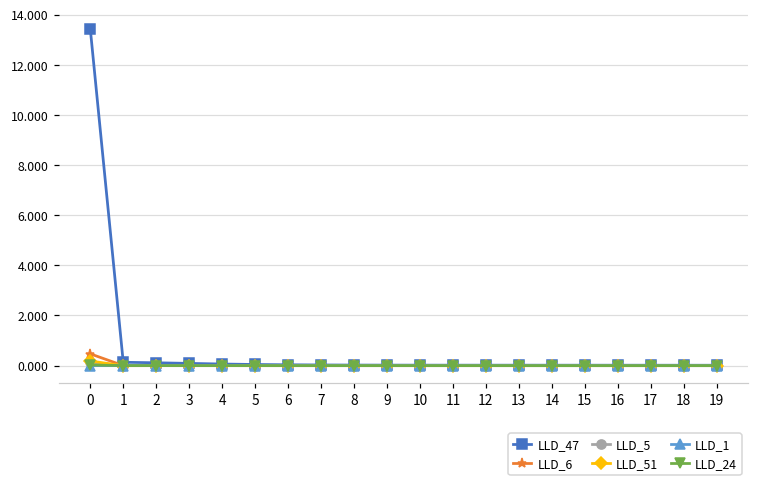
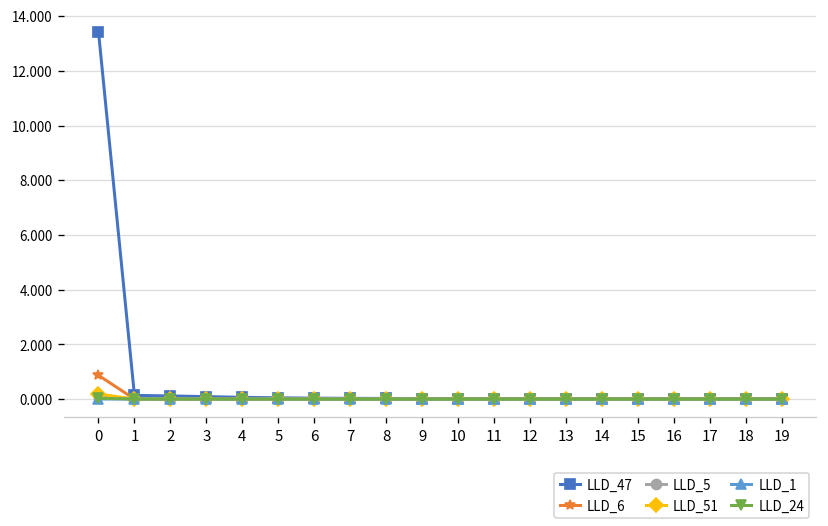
LLD_6, 0: 0.5 -> 0.9
